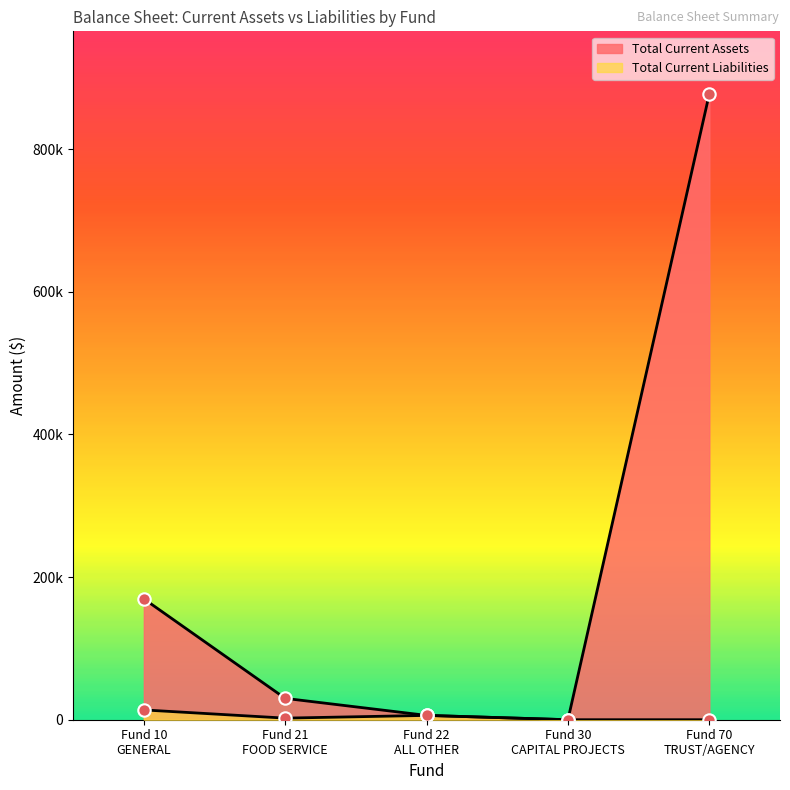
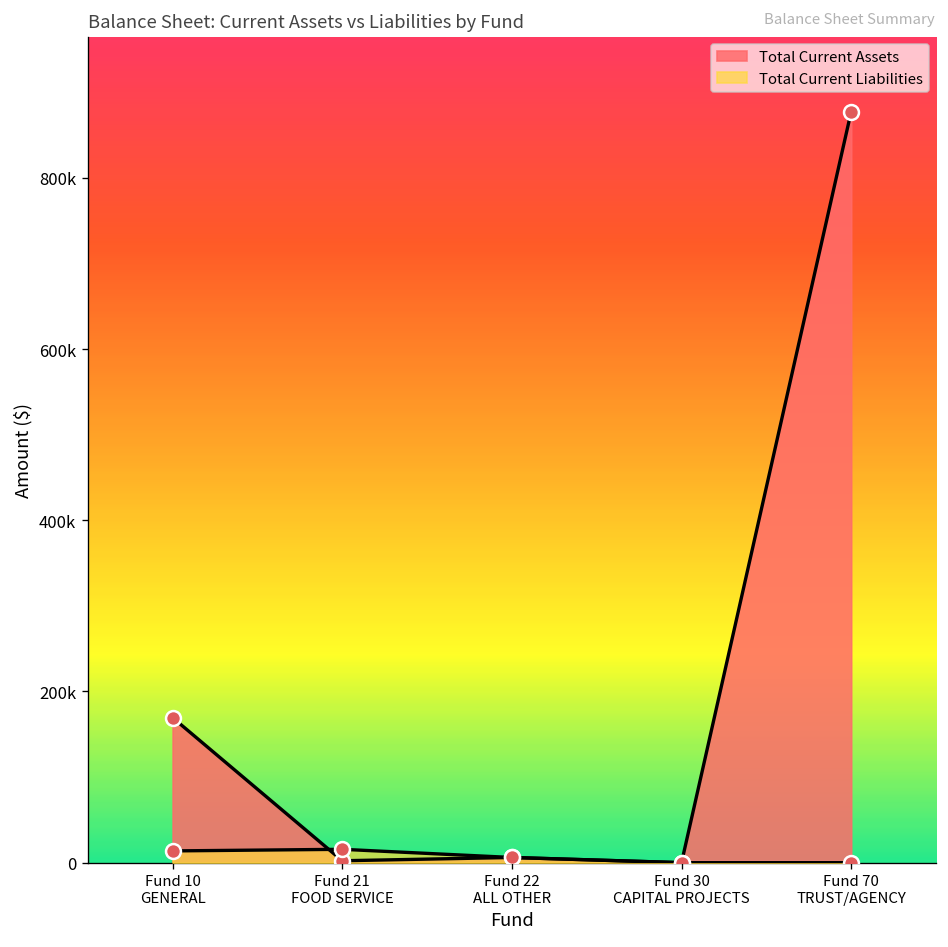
Total Current Assets, Fund 21 FOOD SERVICE: 30000 -> 0
Total Current Liabilities, Fund 21 FOOD SERVICE: 0 -> 20000
